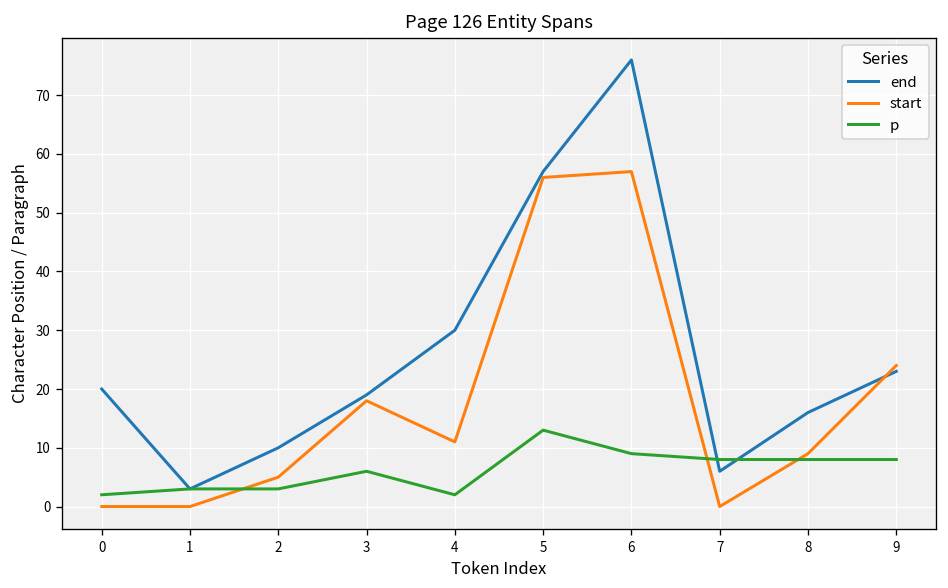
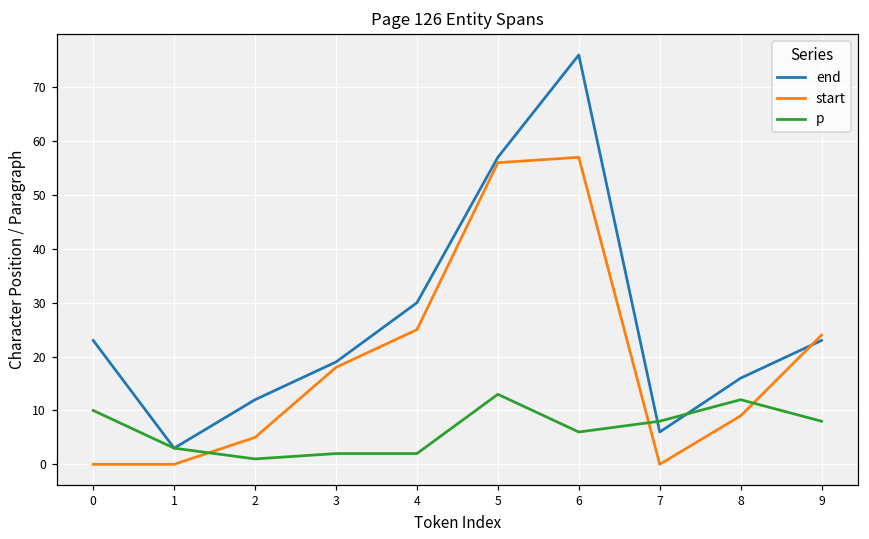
end, 0: 20 -> 23
p, 0: 2 -> 10
end, 2: 10 -> 12
p, 2: 3 -> 1
p, 3: 6 -> 2
start, 4: 11 -> 25
p, 6: 9 -> 6
p, 8: 8 -> 12
